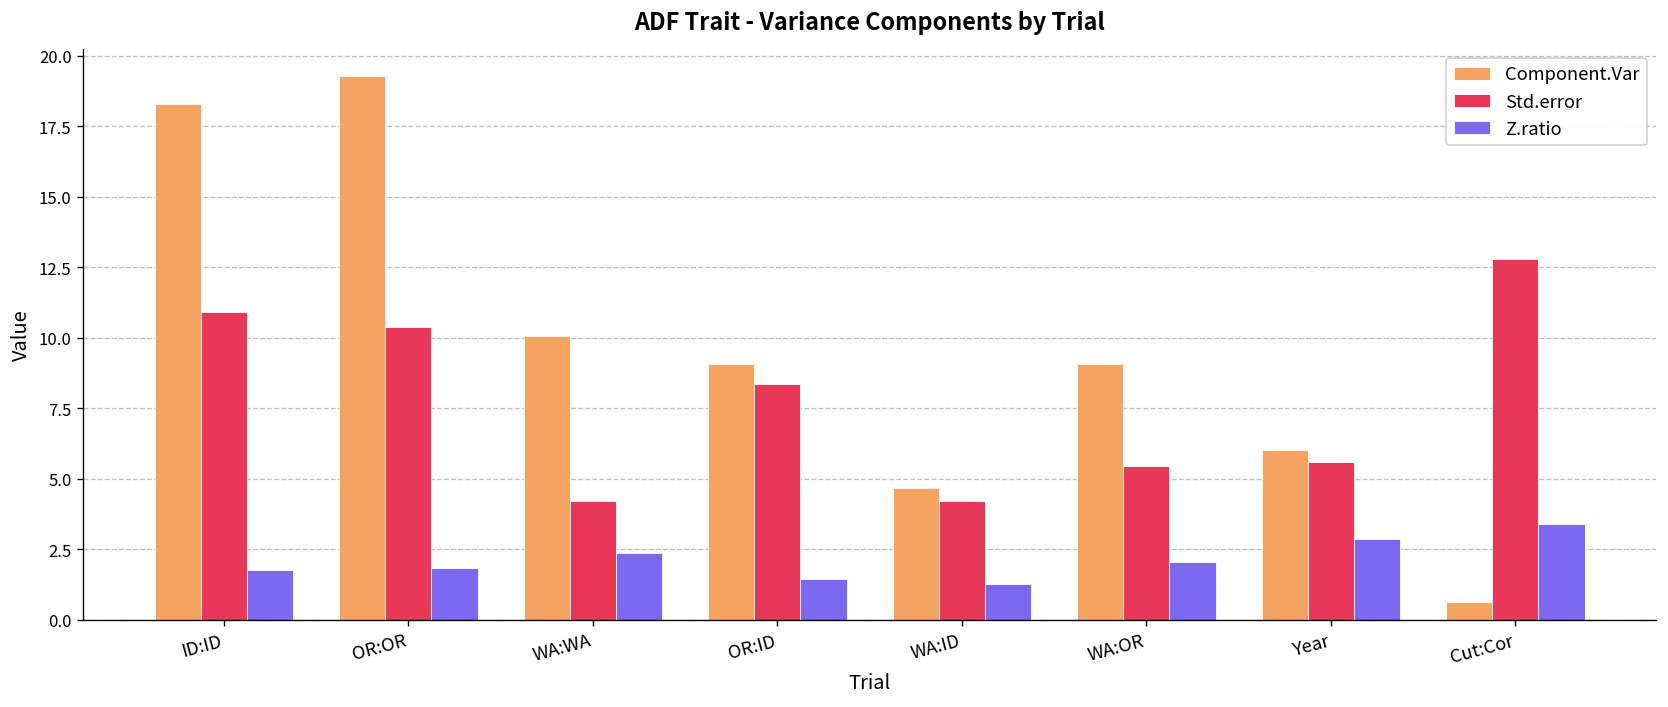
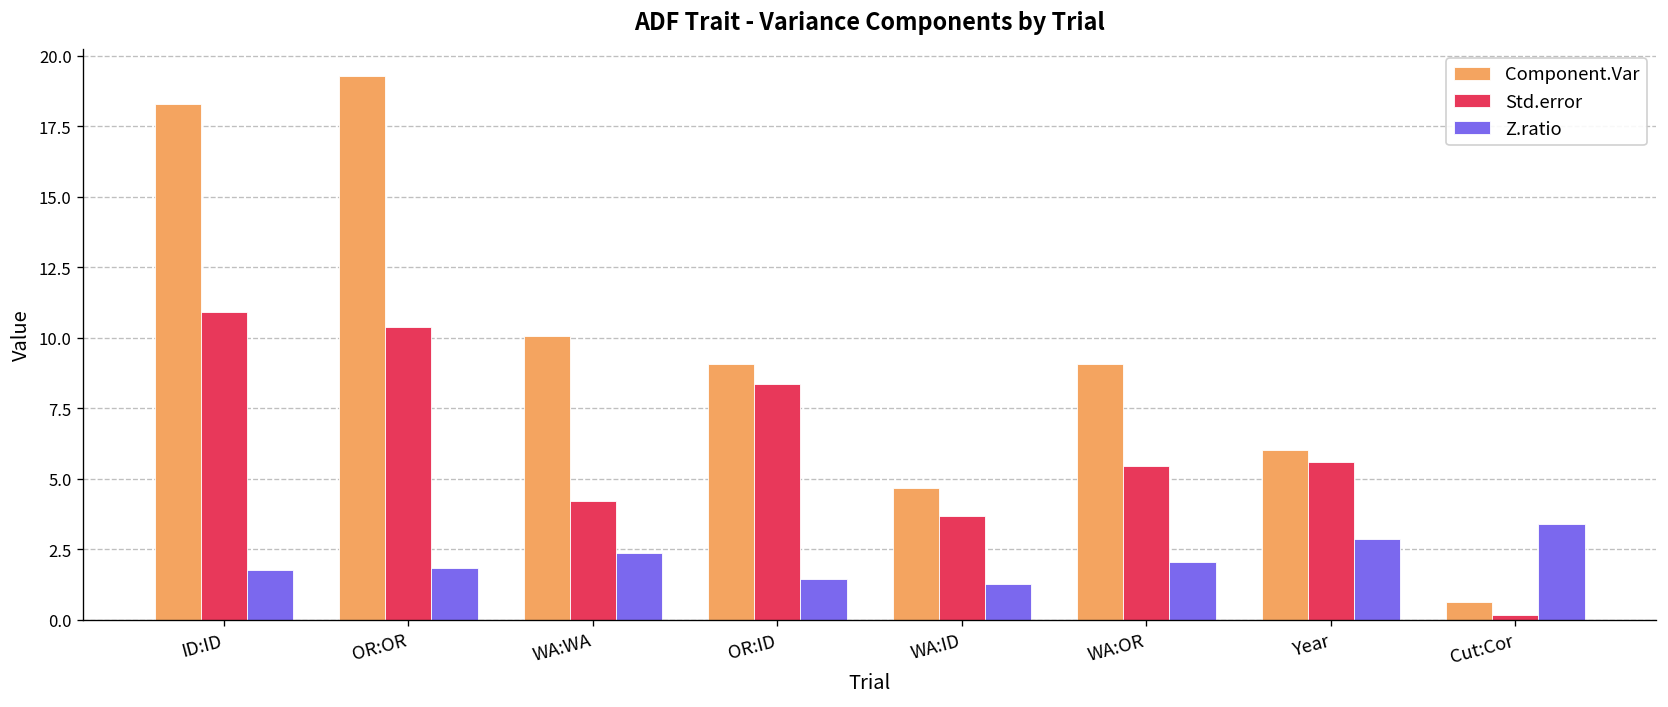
Std.error, WA:ID: 4.2 -> 3.7
Std.error, Cut:Cor: 12.8 -> 0.2
